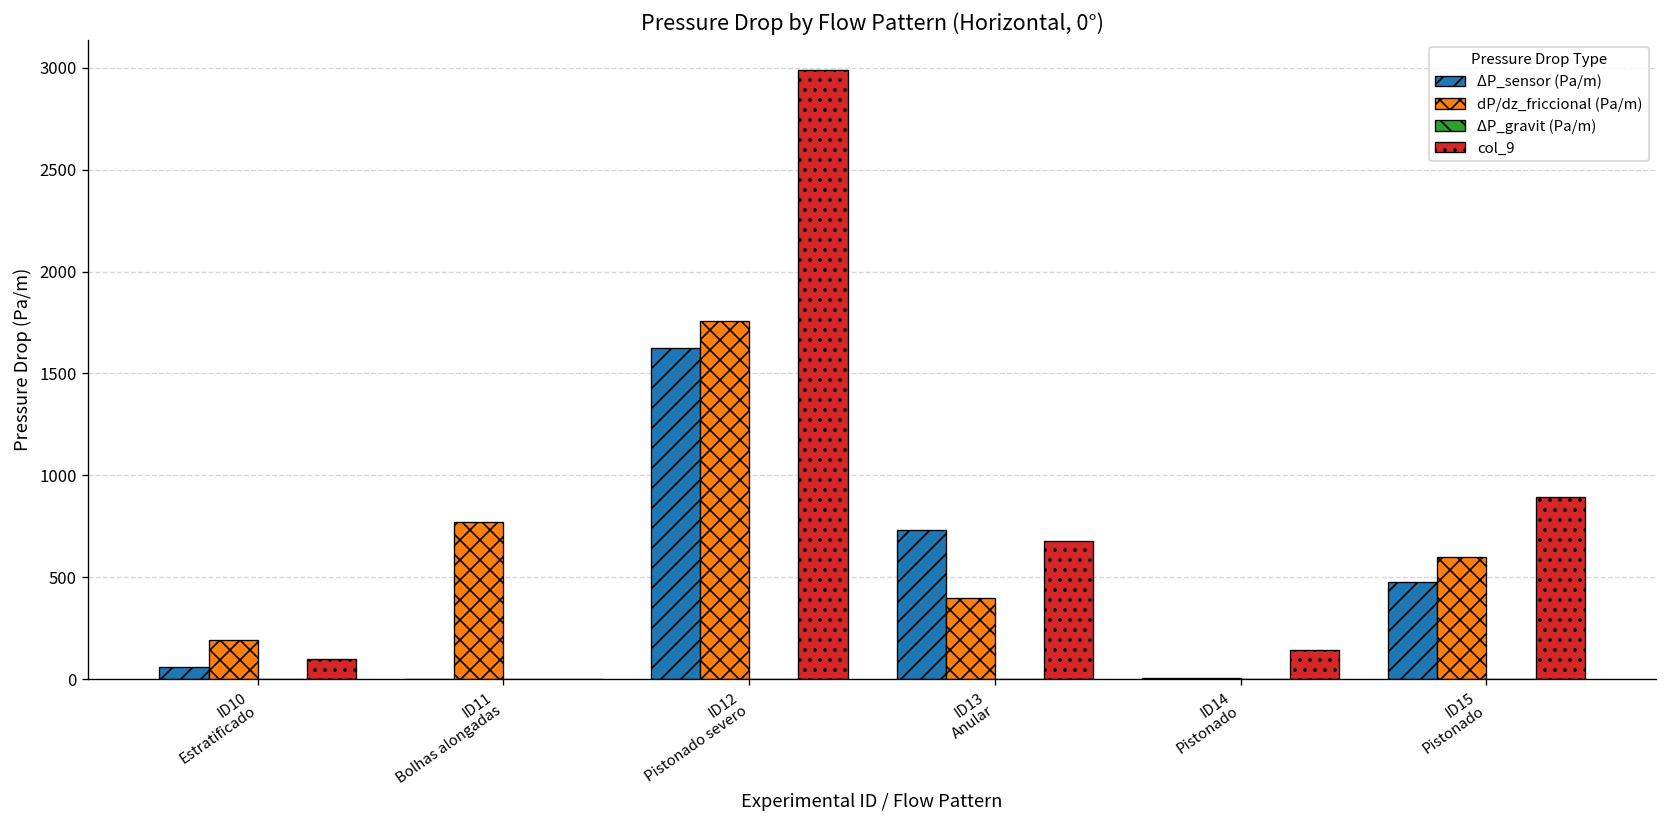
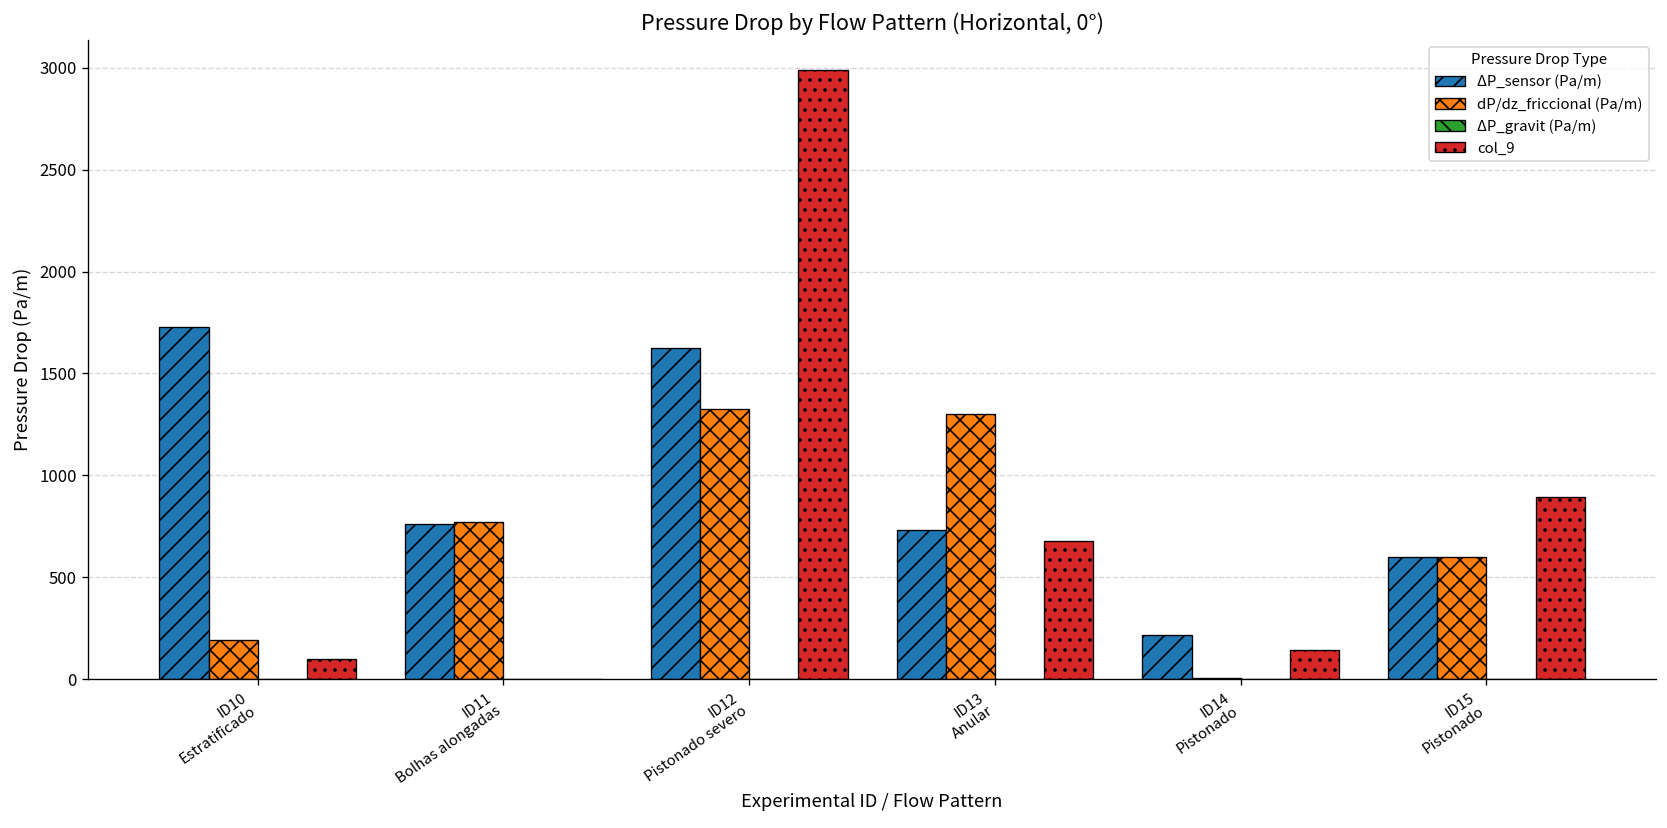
ΔP_sensor (Pa/m), ID10 Estratificado: 60 -> 1730
ΔP_sensor (Pa/m), ID11 Bolhas alongadas: 0 -> 760
dP/dz_friccional (Pa/m), ID12 Pistonado severo: 1760 -> 1330
dP/dz_friccional (Pa/m), ID13 Anular: 400 -> 1300
ΔP_sensor (Pa/m), ID14 Pistonado: 10 -> 220
ΔP_sensor (Pa/m), ID15 Pistonado: 480 -> 600
